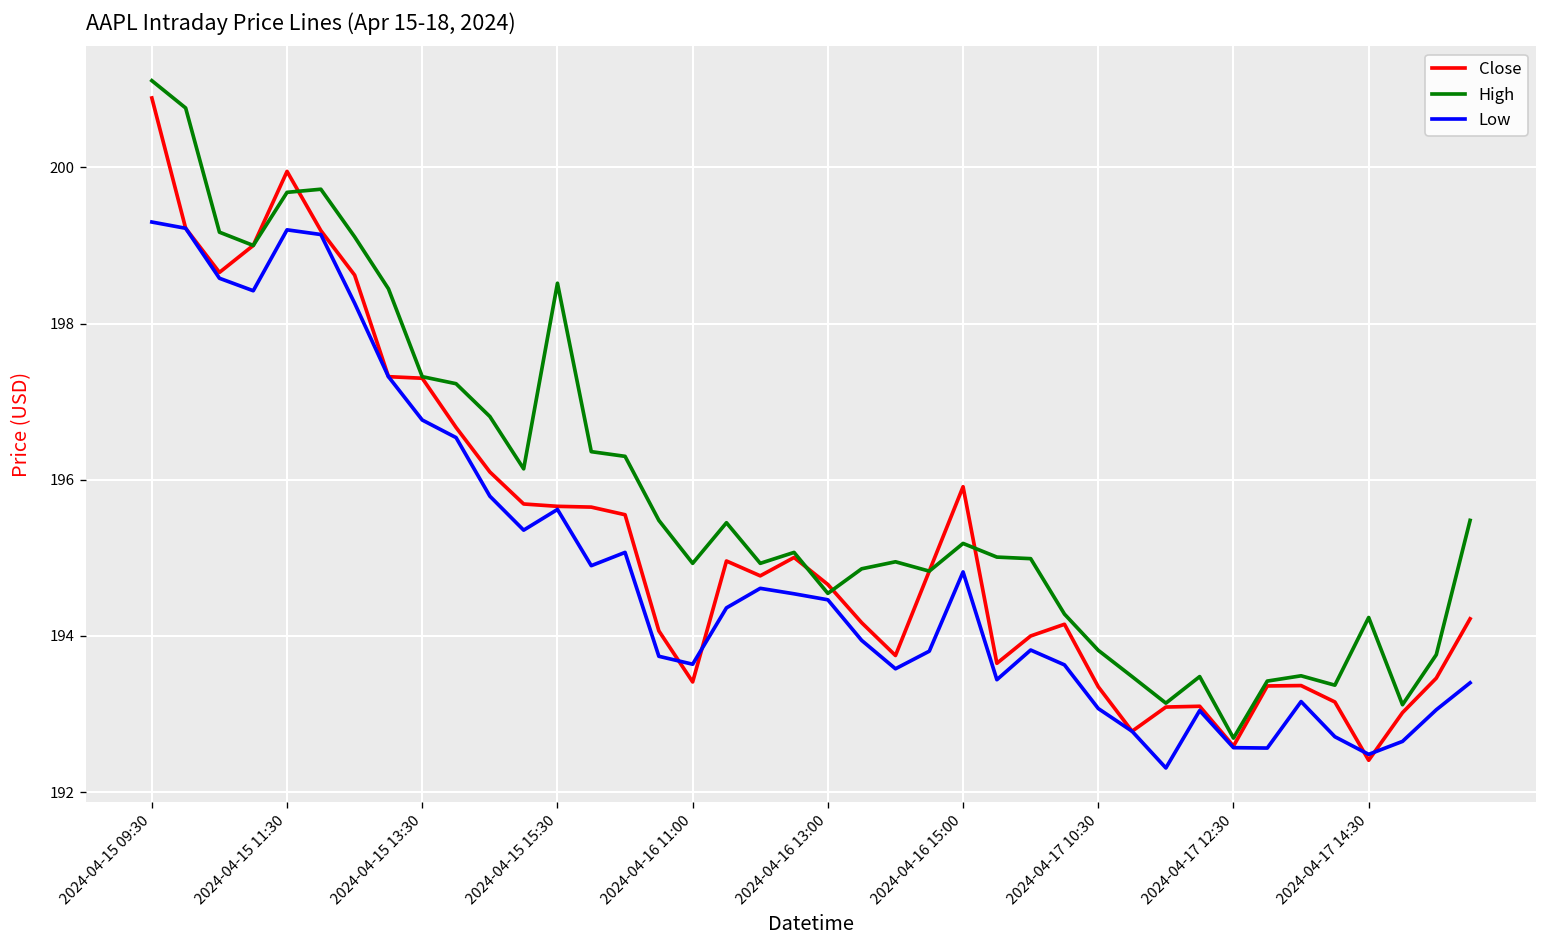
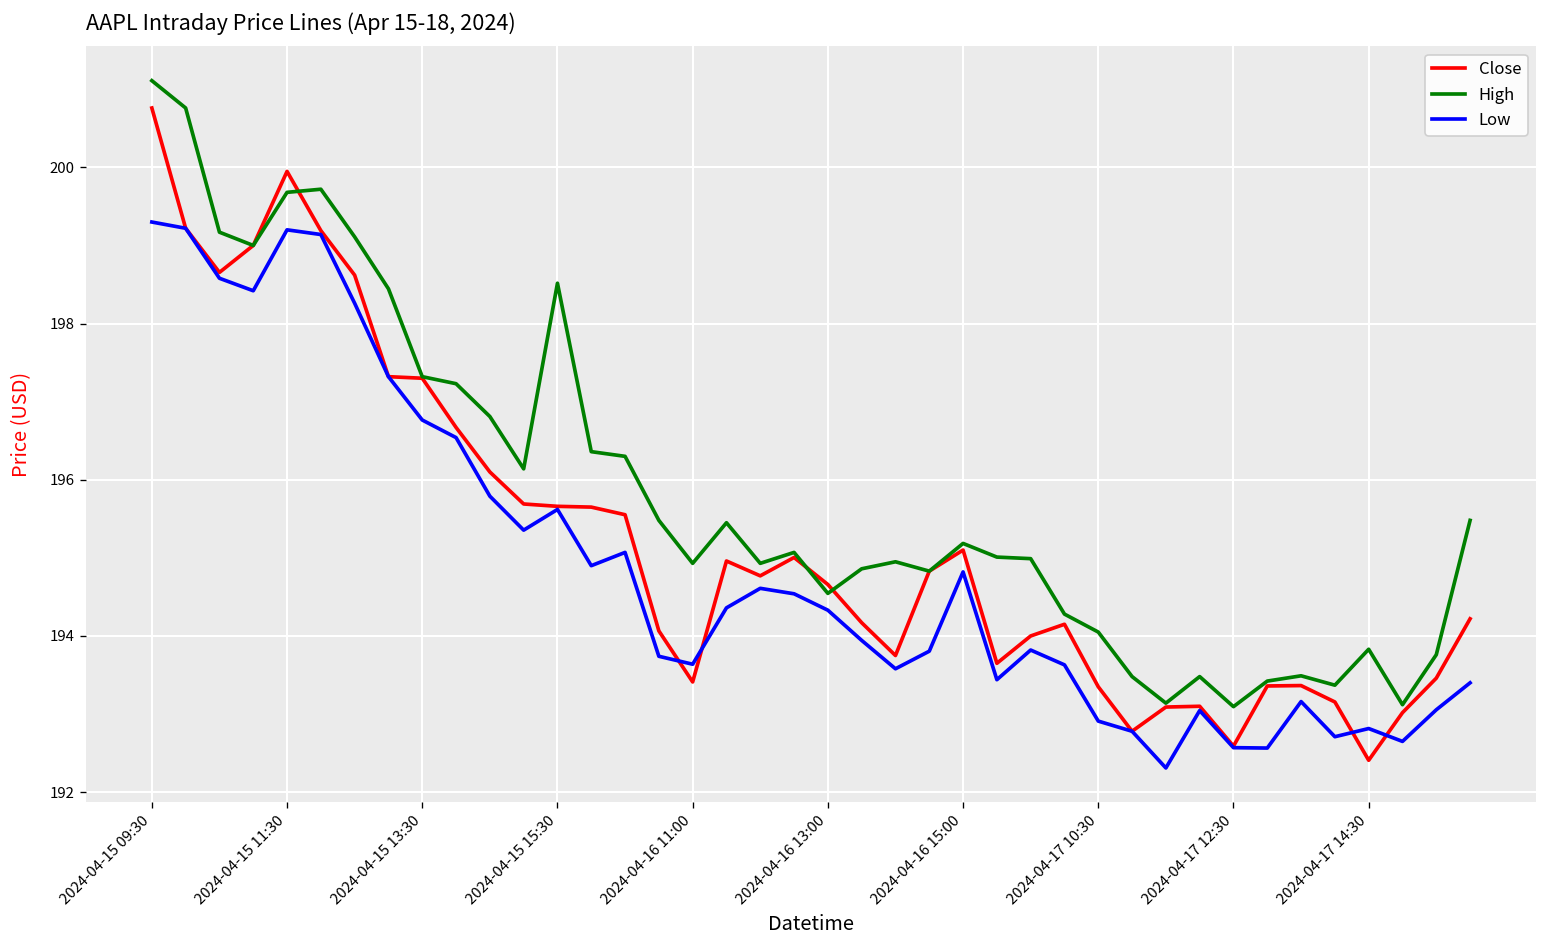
Close, 2024-04-15 09:30: 200.9 -> 200.8
Low, 2024-04-16 13:00: 194.5 -> 194.3
Close, 2024-04-16 15:00: 195.9 -> 195.1
High, 2024-04-17 10:30: 193.8 -> 194.1
Low, 2024-04-17 10:30: 193.1 -> 192.9
High, 2024-04-17 12:30: 192.7 -> 193.1
High, 2024-04-17 14:30: 194.2 -> 193.8
Low, 2024-04-17 14:30: 192.5 -> 192.8
